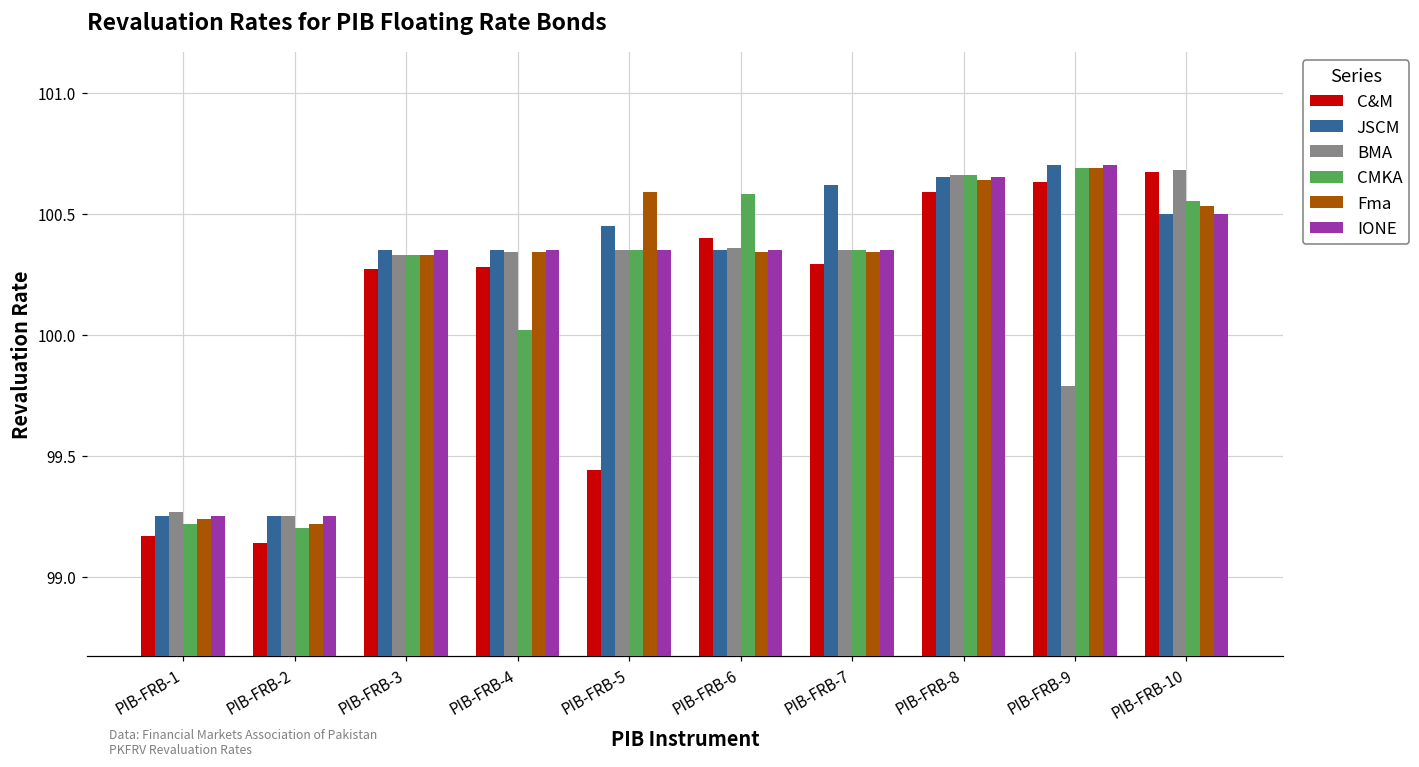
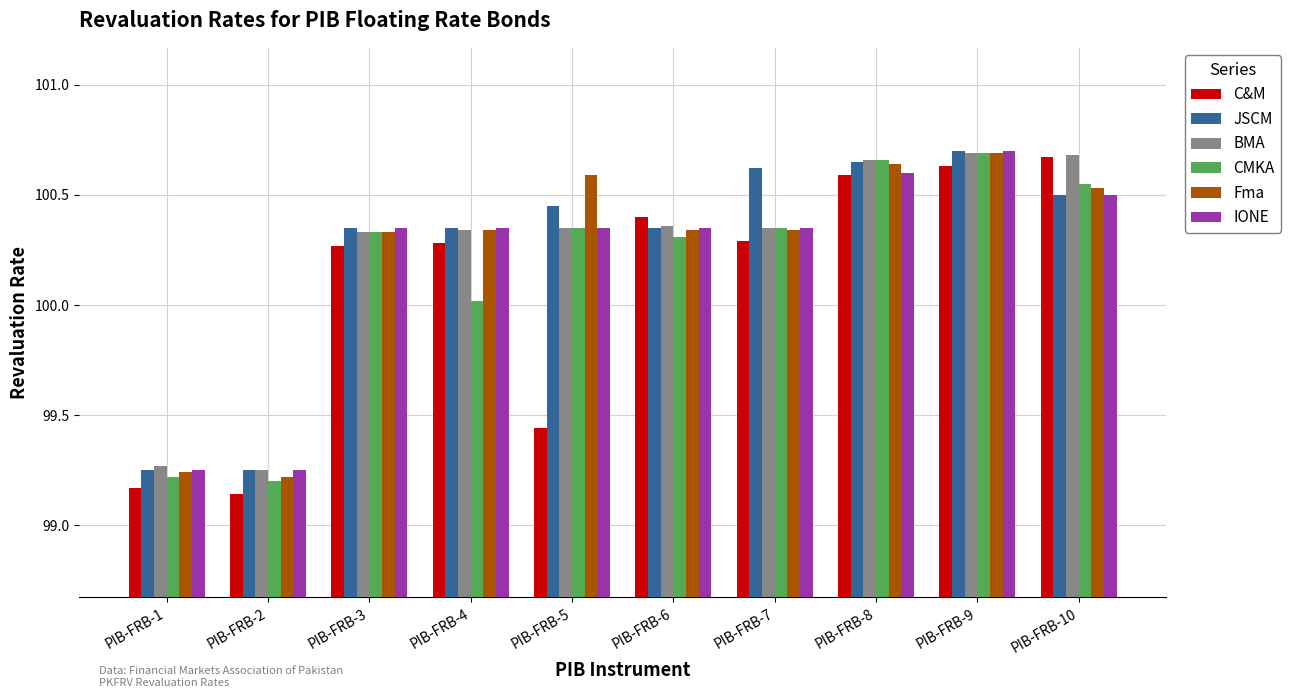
CMKA, PIB-FRB-6: 100.58 -> 100.31
IONE, PIB-FRB-8: 100.65 -> 100.60
BMA, PIB-FRB-9: 99.79 -> 100.69
